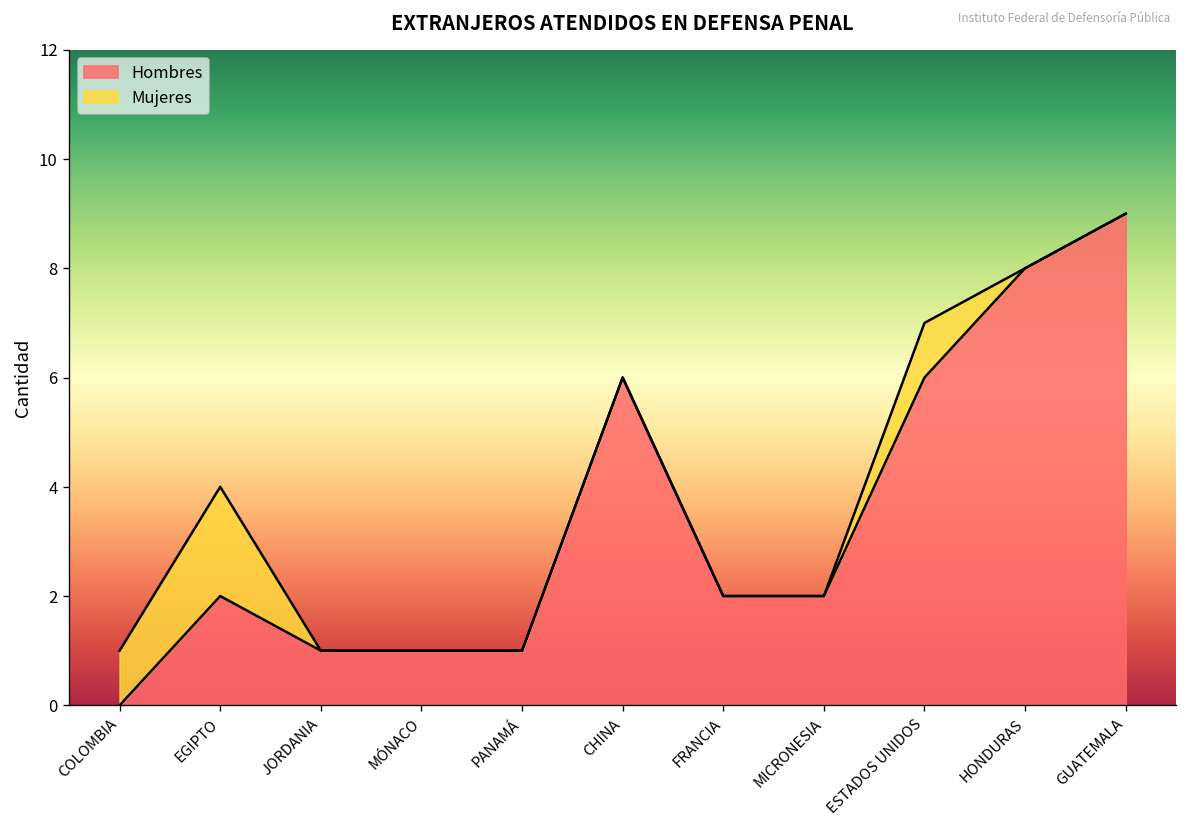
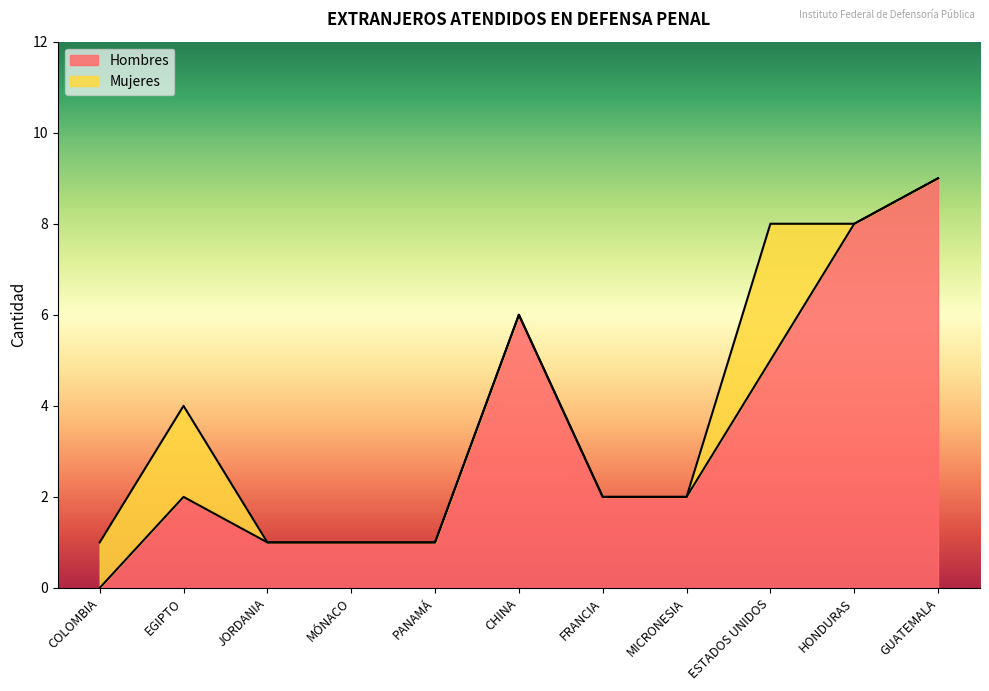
Hombres, ESTADOS UNIDOS: 6 -> 5
Mujeres, ESTADOS UNIDOS: 1 -> 3
